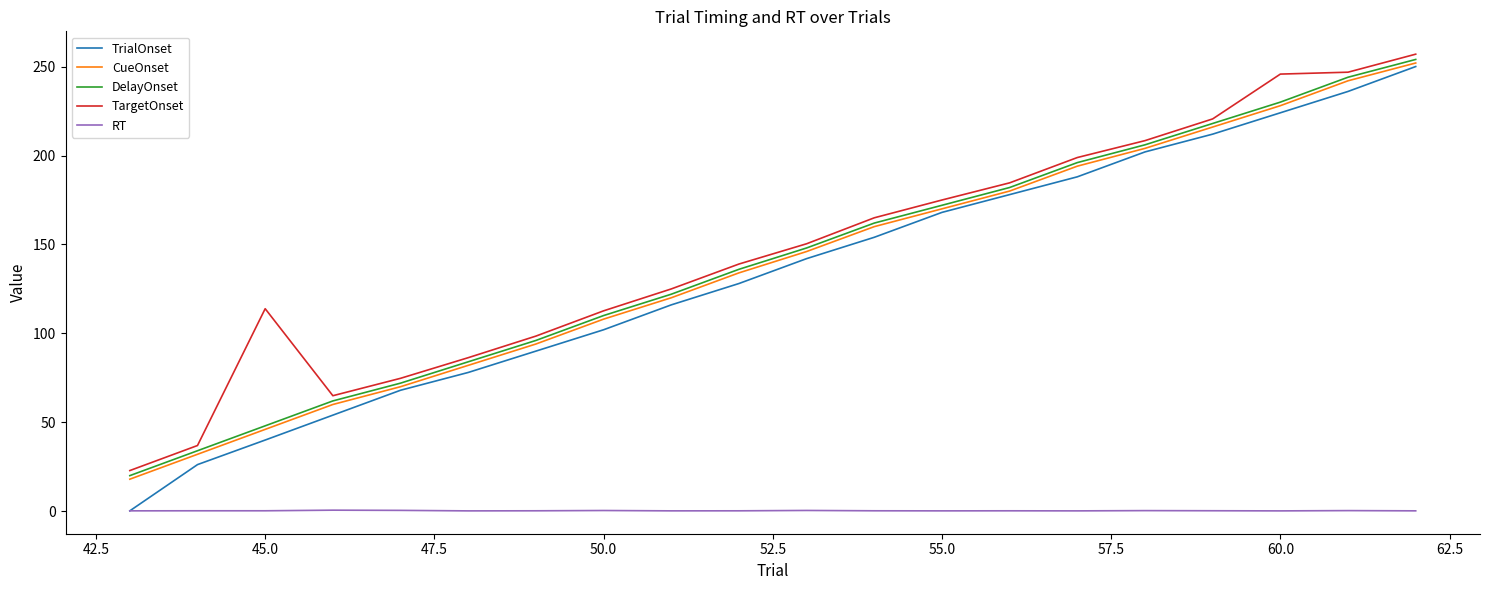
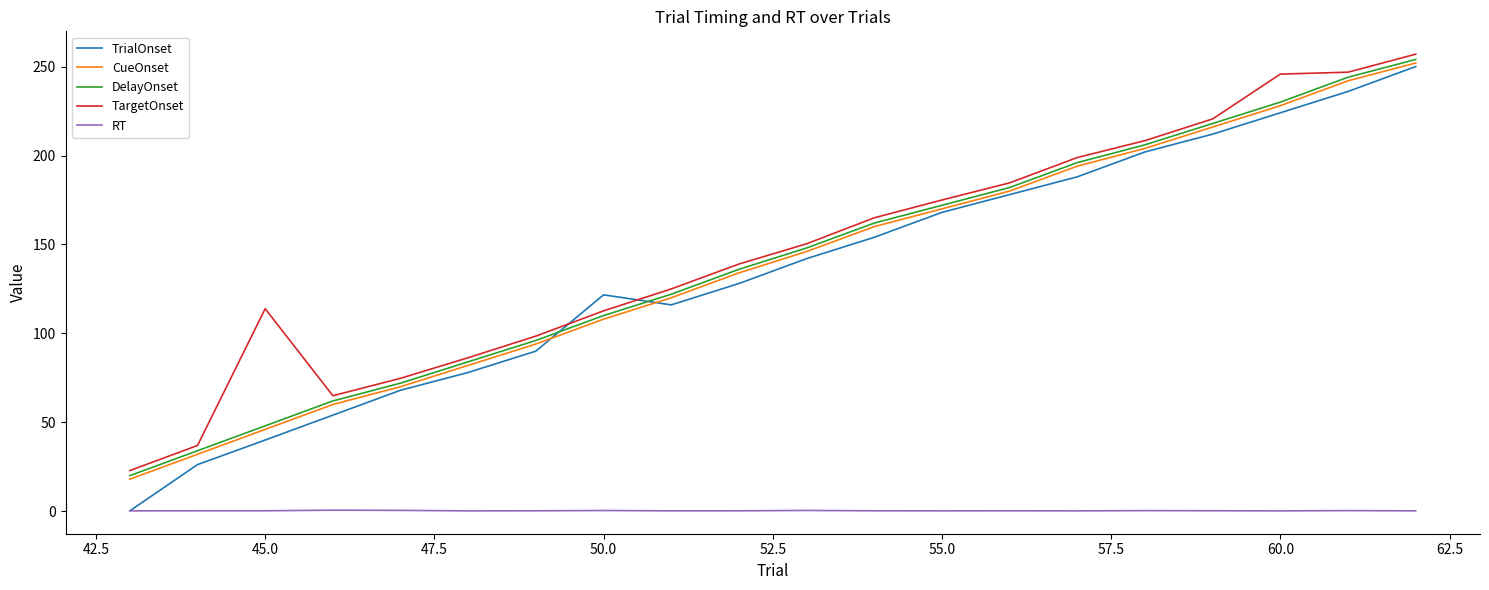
TrialOnset, 50.0: 102 -> 122
